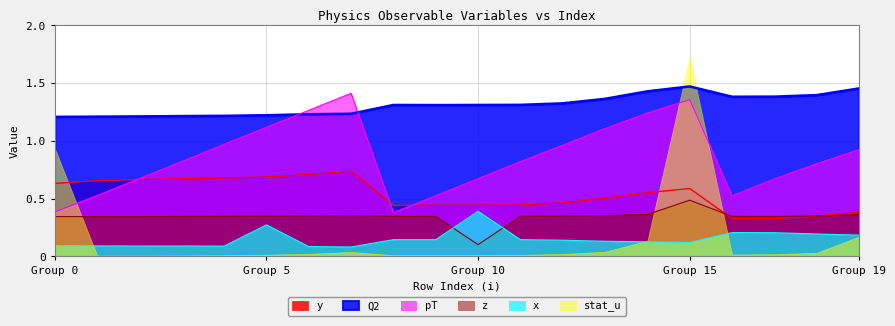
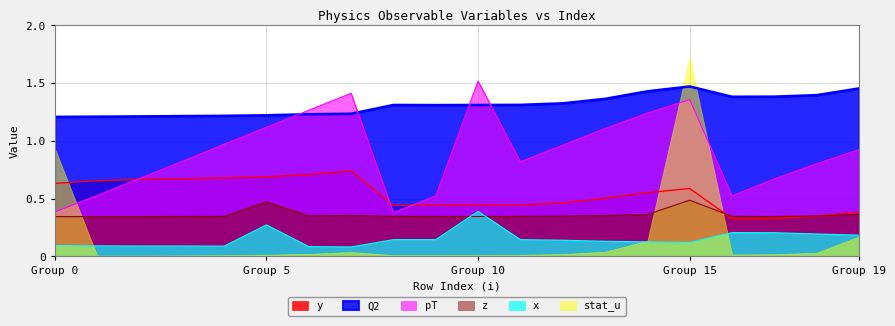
z, Group 5: 0.35 -> 0.47
pT, Group 10: 0.67 -> 1.52
z, Group 10: 0.10 -> 0.35
